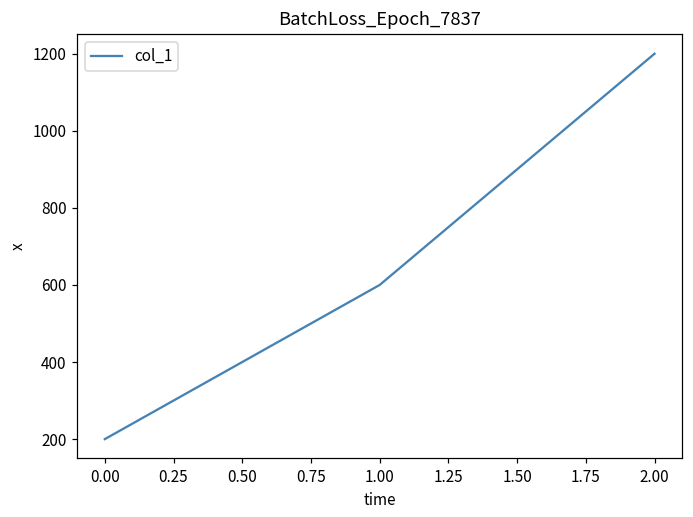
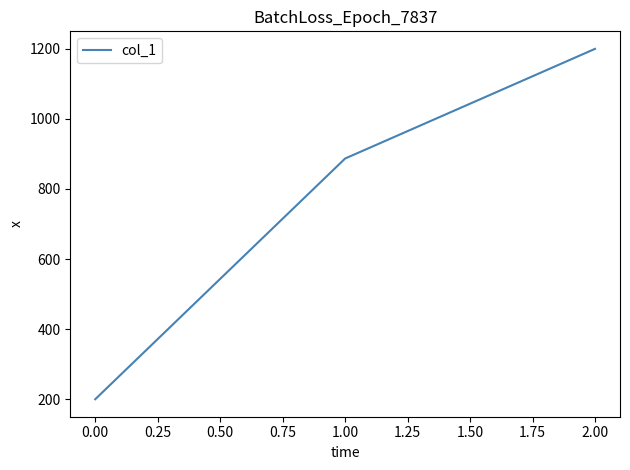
1.00: 600 -> 890
